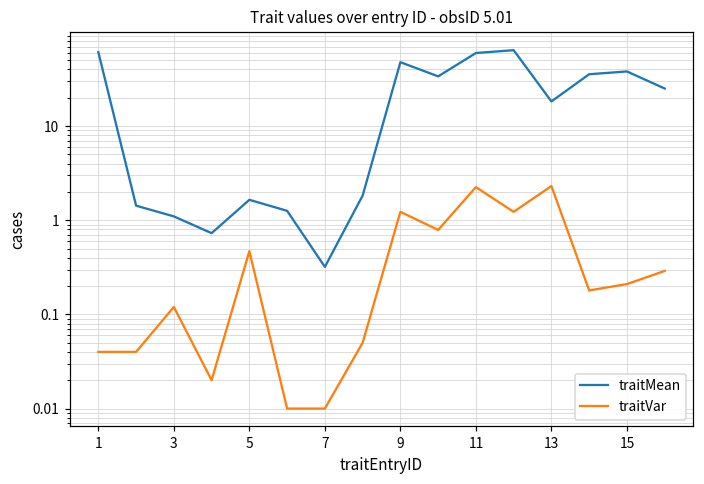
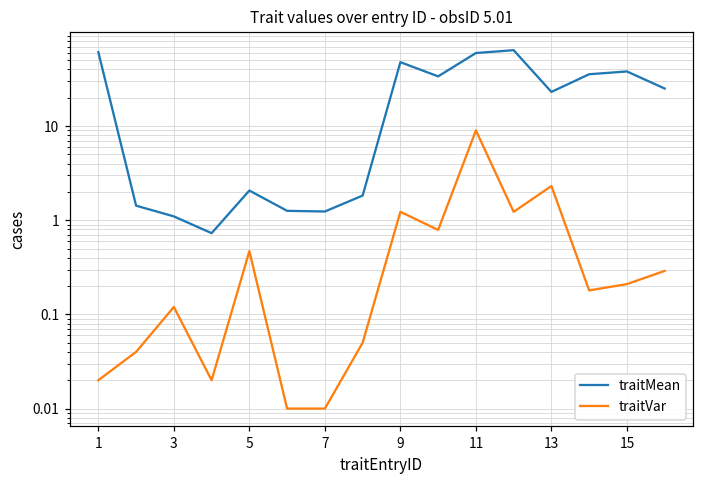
traitVar, 1: 0.04 -> 0.02
traitMean, 5: 1.7 -> 2.1
traitMean, 7: 0.32 -> 1.2
traitVar, 11: 2.3 -> 9
traitMean, 13: 18 -> 23
